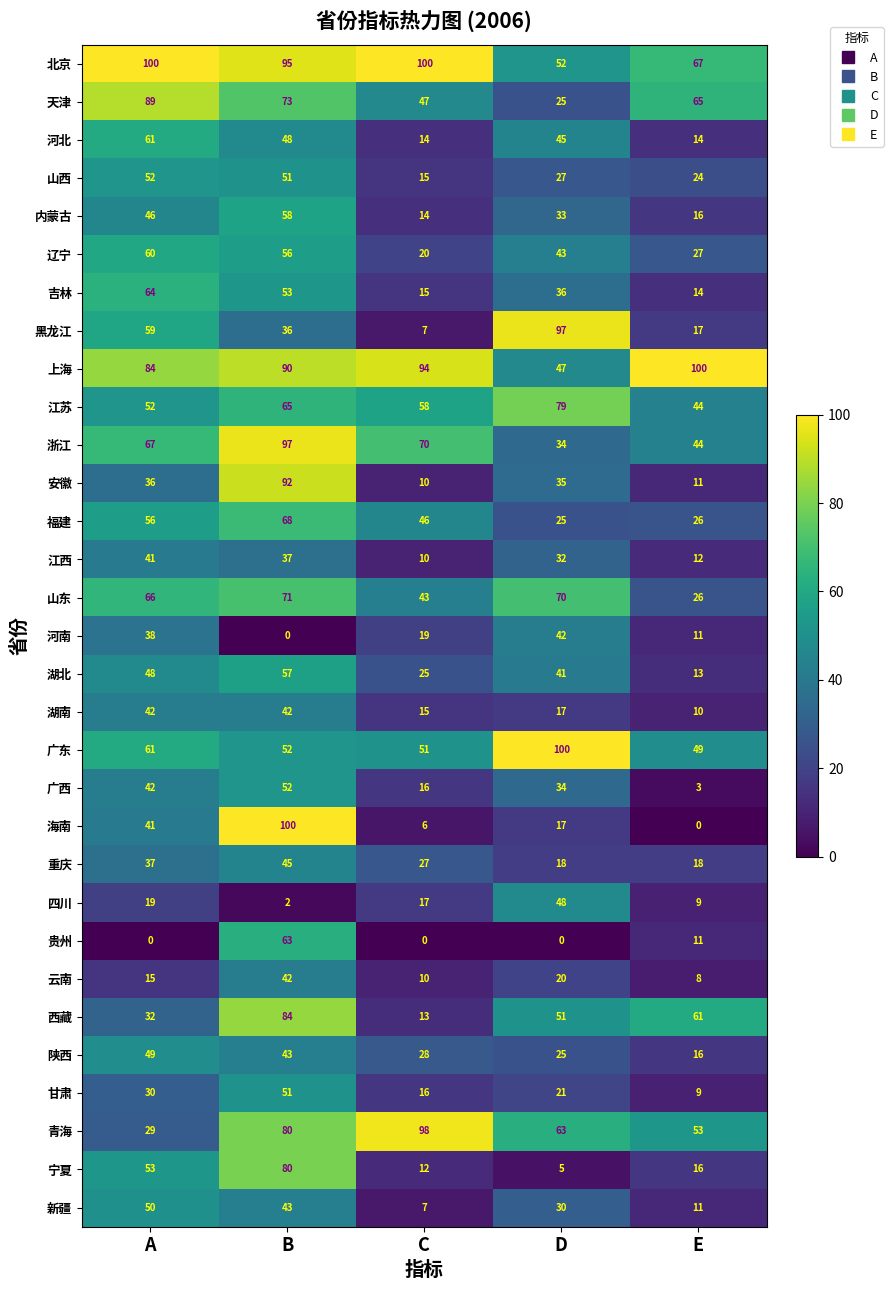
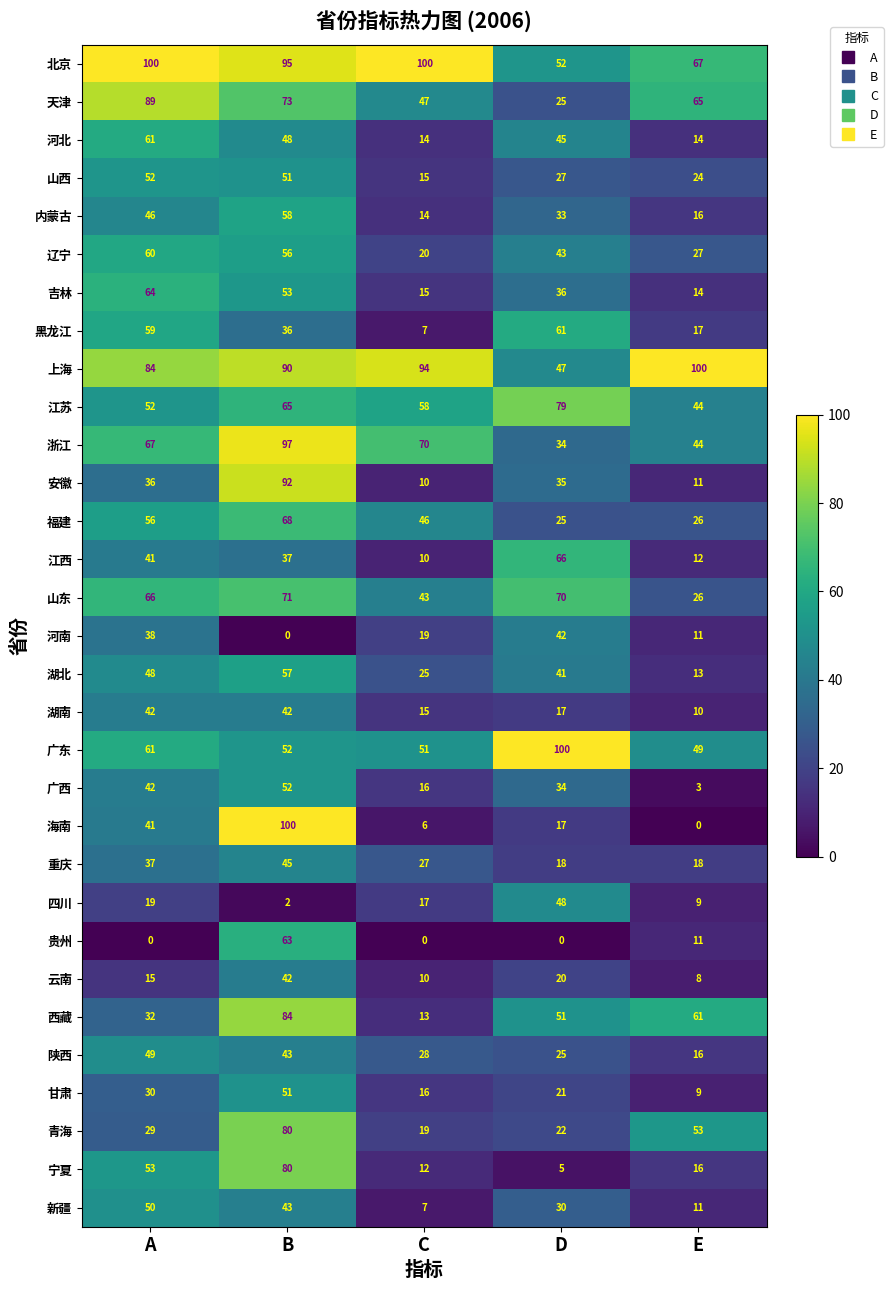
黑龙江, D: 97 -> 61
江西, D: 32 -> 66
青海, C: 98 -> 19
青海, D: 63 -> 22
